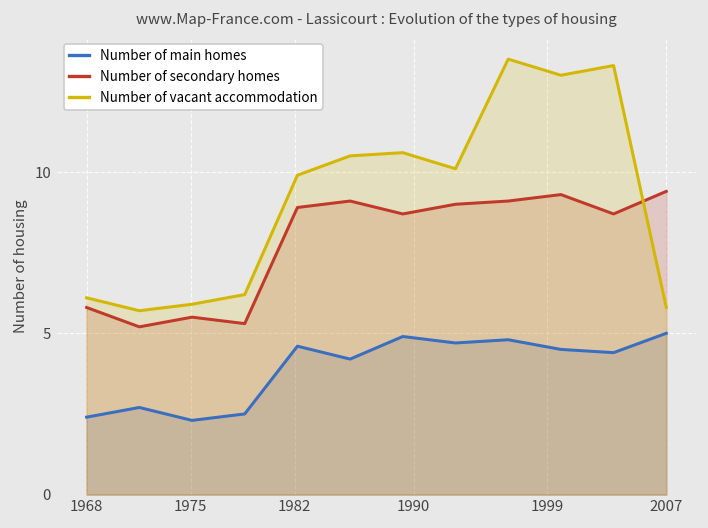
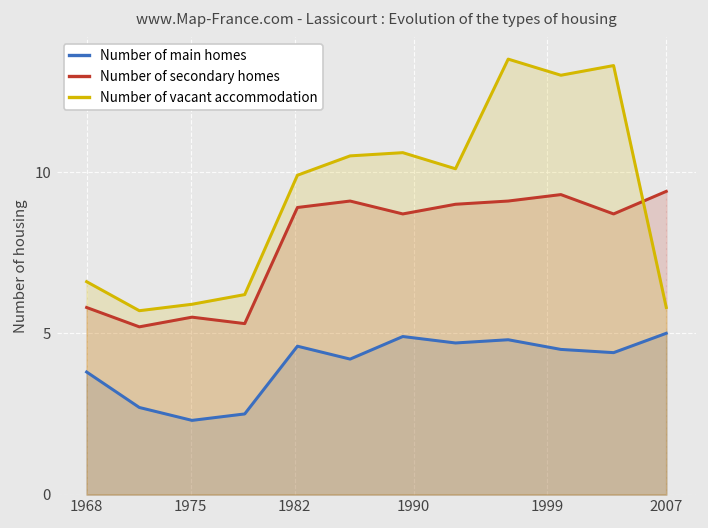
Number of main homes, 1968: 2.4 -> 3.8
Number of vacant accommodation, 1968: 6.1 -> 6.6
